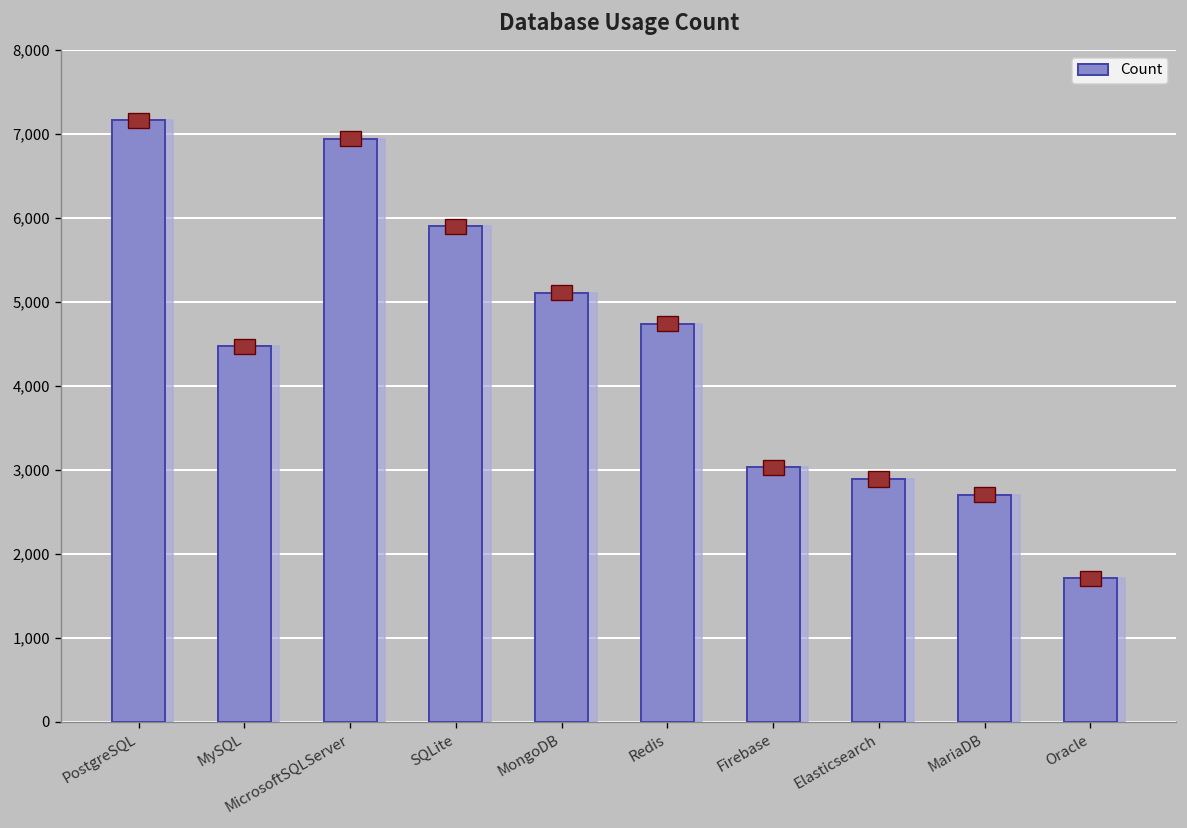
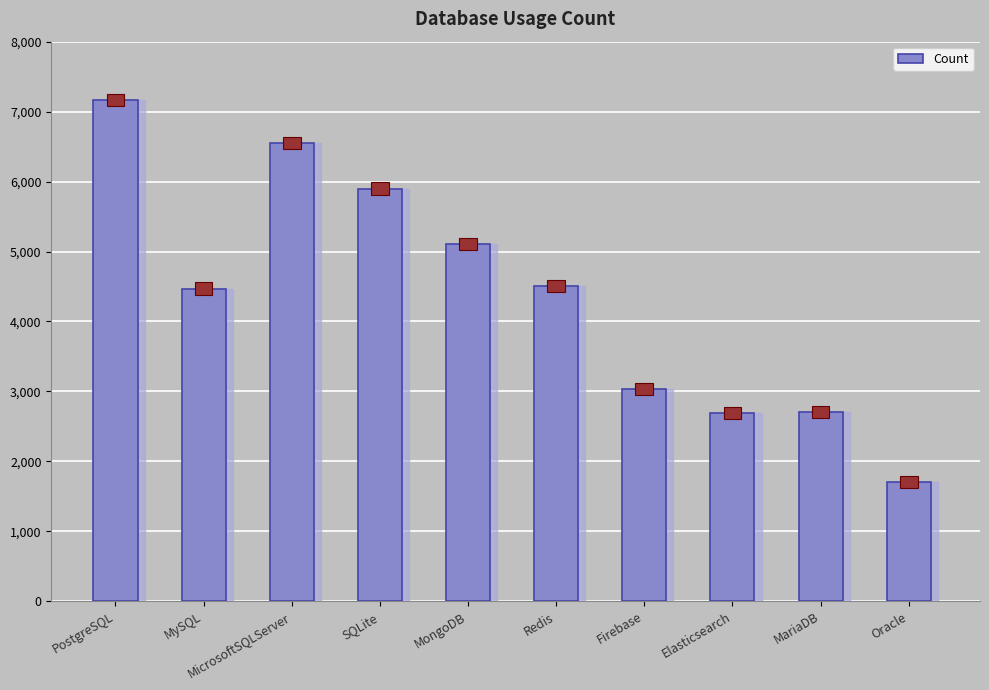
Count, MicrosoftSQLServer: 6,900 -> 6,600
Count, Redis: 4,700 -> 4,500
Count, Elasticsearch: 2,900 -> 2,700
